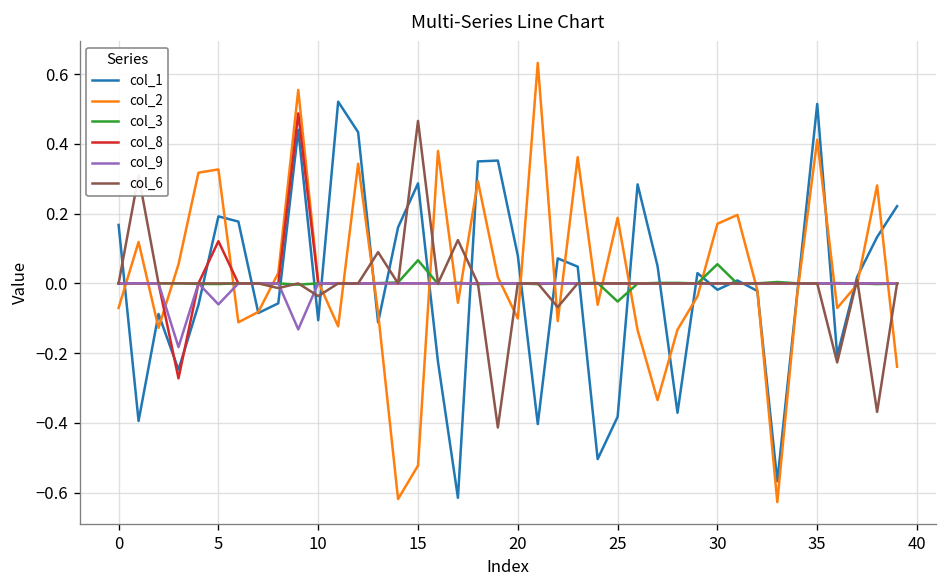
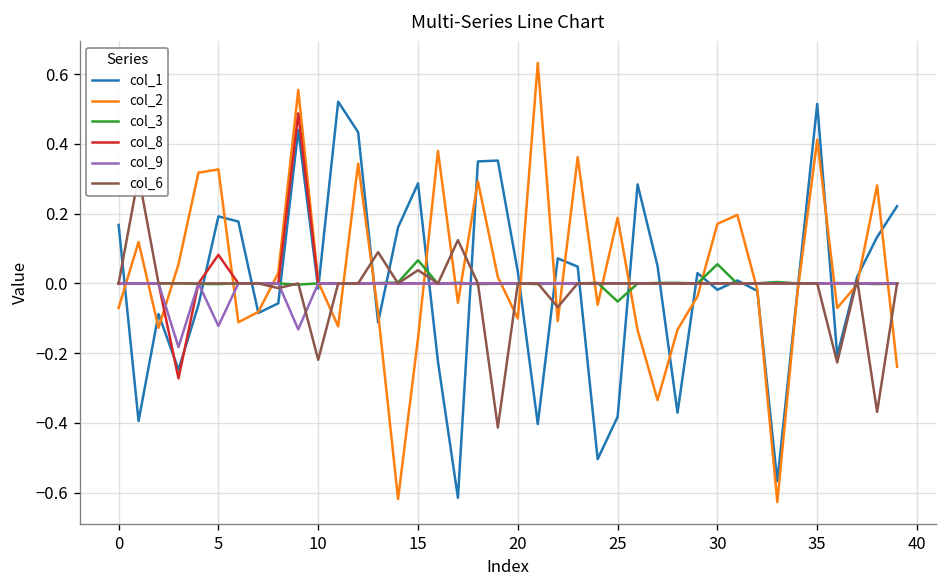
col_8, 5: 0.12 -> 0.08
col_9, 5: -0.06 -> -0.12
col_1, 10: -0.11 -> -0.01
col_6, 10: -0.04 -> -0.22
col_2, 15: -0.52 -> -0.16
col_6, 15: 0.47 -> 0.04
col_1, 20: 0.08 -> 0.03
